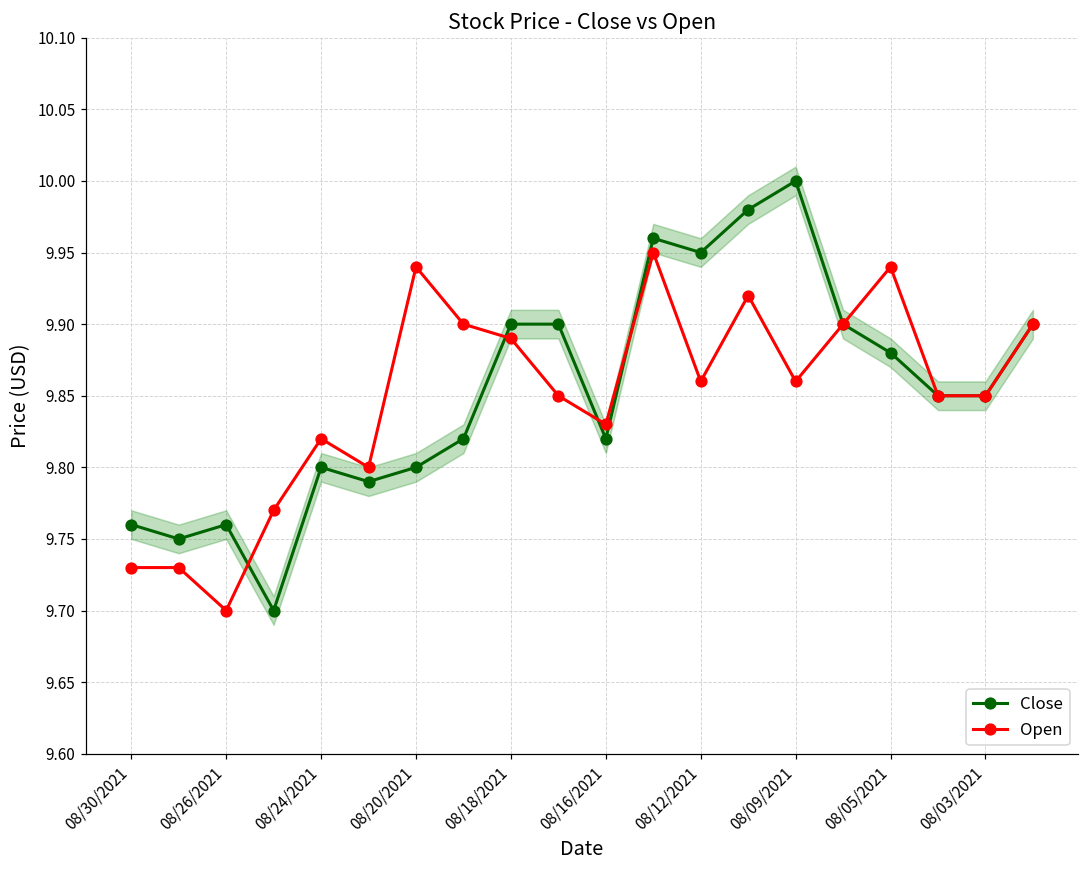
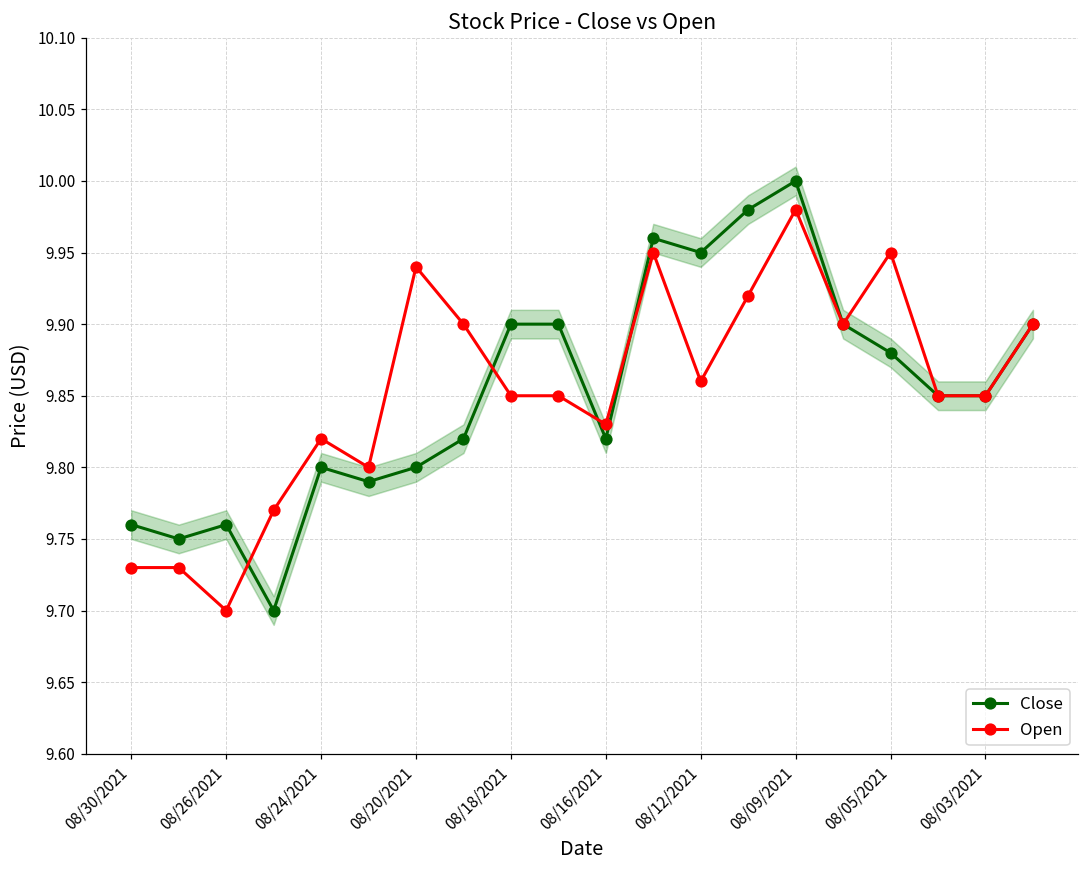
Open, 08/18/2021: 9.89 -> 9.85
Open, 08/09/2021: 9.86 -> 9.98
Open, 08/05/2021: 9.94 -> 9.95
